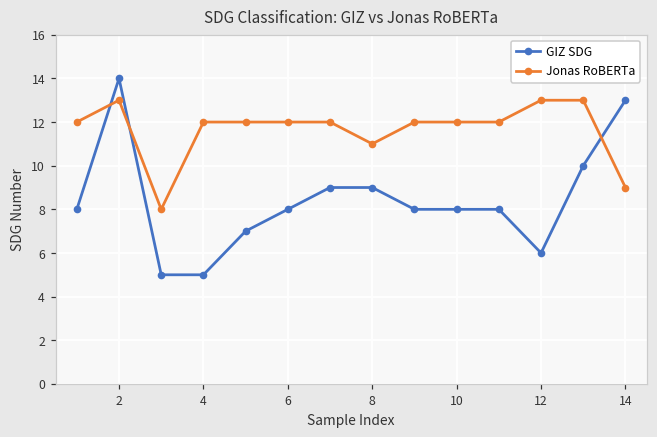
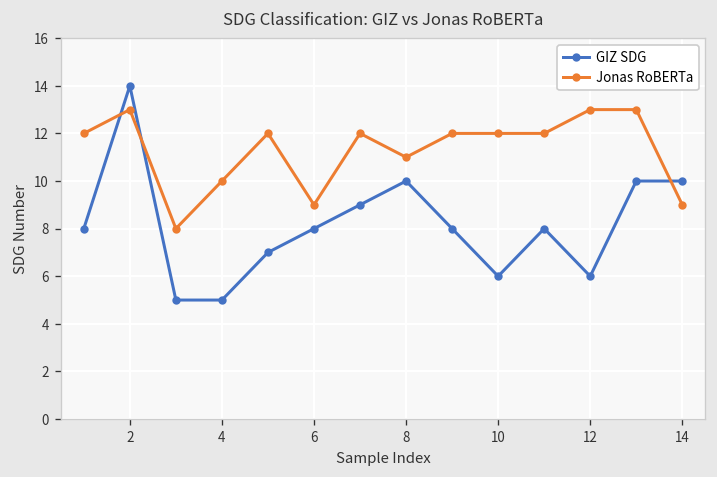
Jonas RoBERTa, 4: 12 -> 10
Jonas RoBERTa, 6: 12 -> 9
GIZ SDG, 8: 9 -> 10
GIZ SDG, 10: 8 -> 6
GIZ SDG, 14: 13 -> 10
